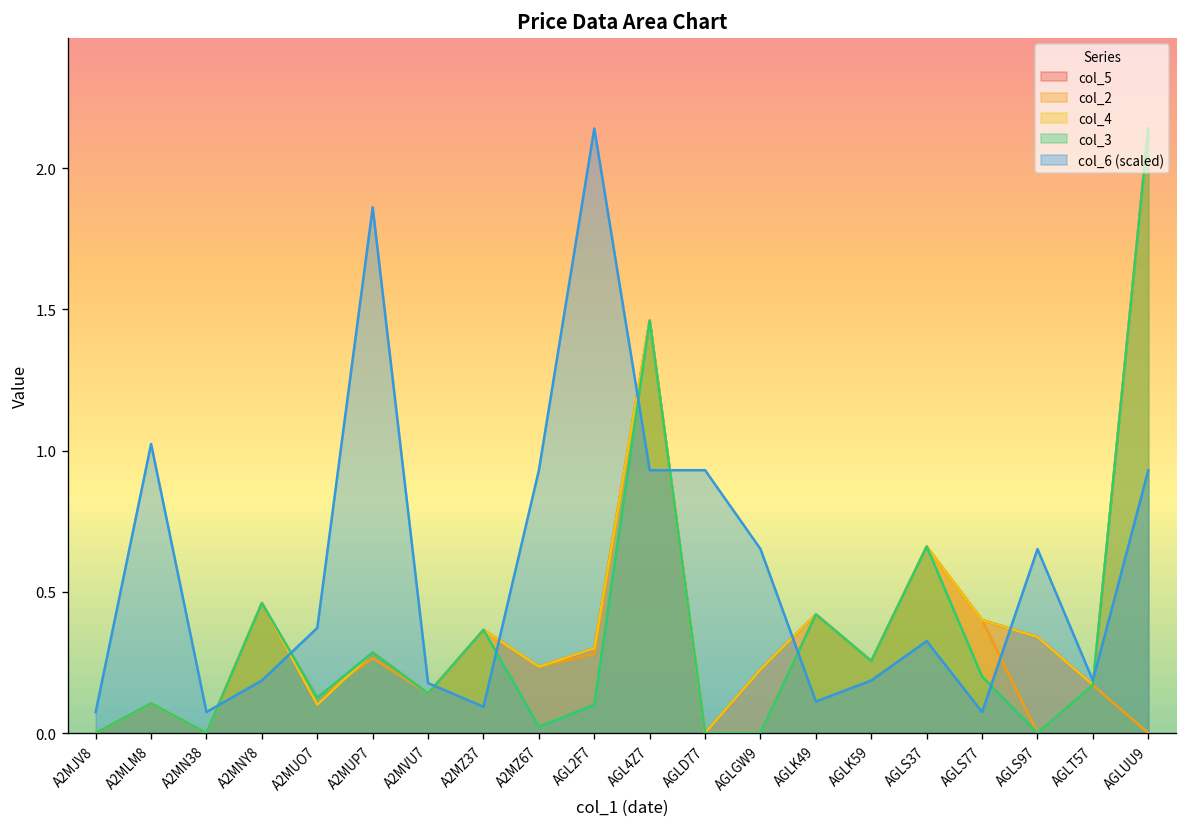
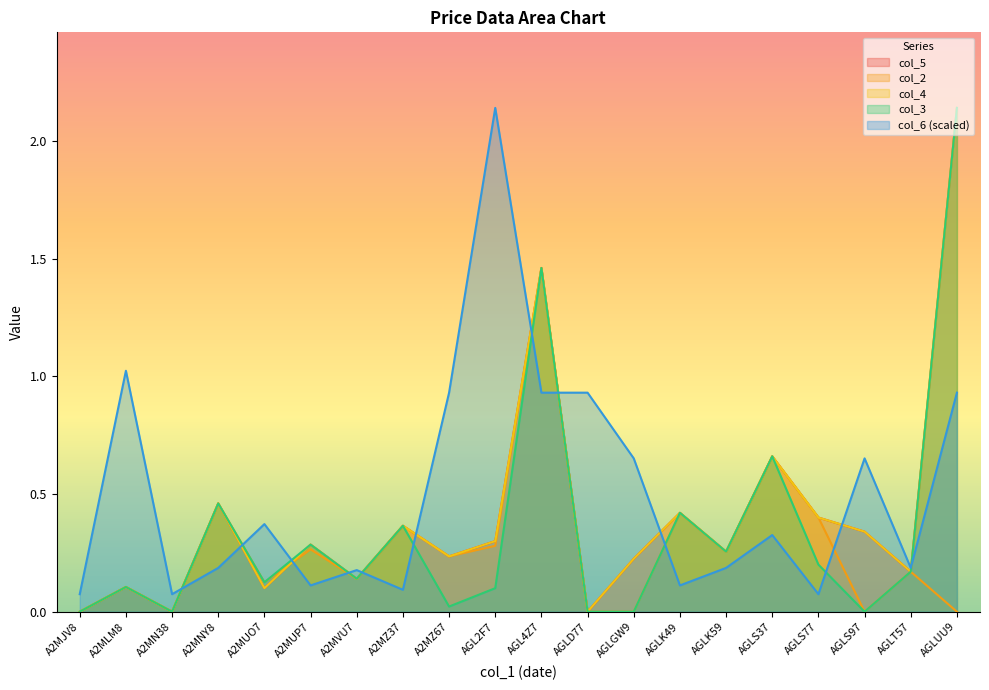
col_6 (scaled), A2MUP7: 1.86 -> 0.11
